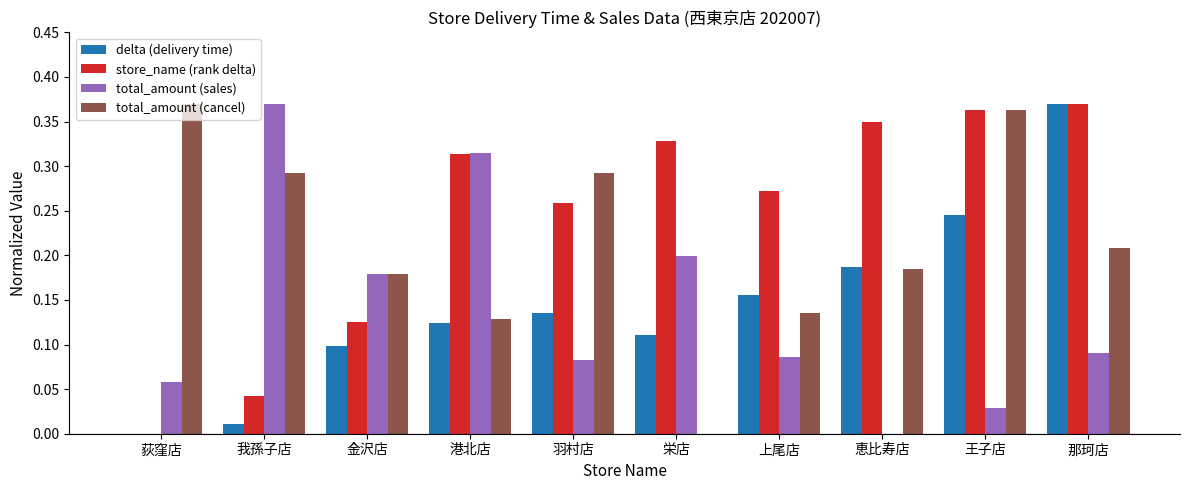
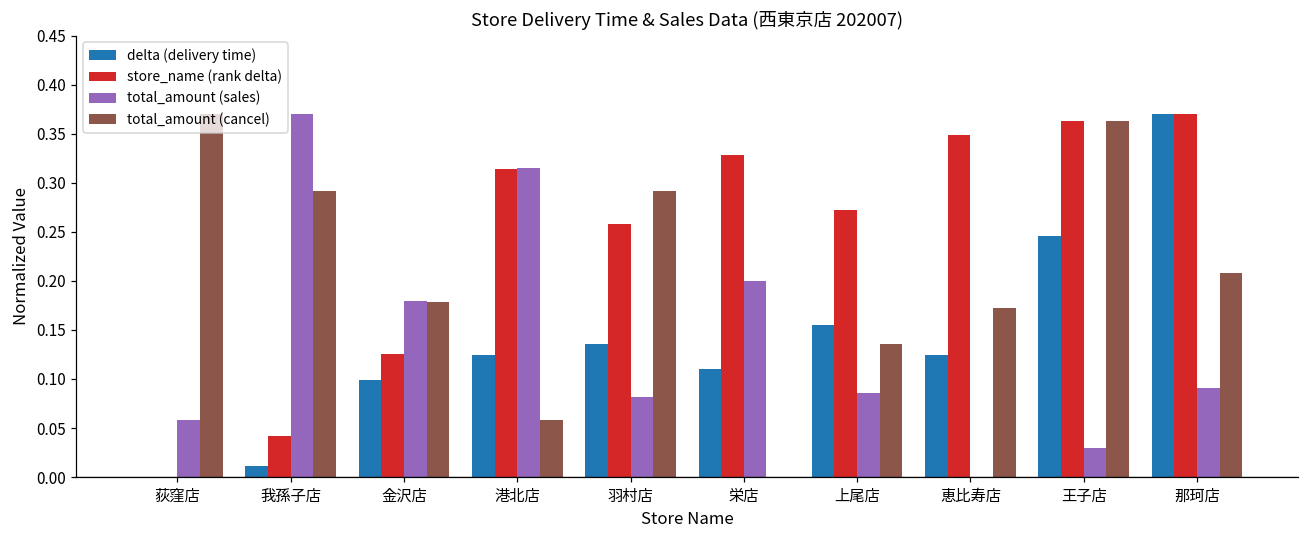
total_amount (cancel), 港北店: 0.13 -> 0.06
delta (delivery time), 恵比寿店: 0.19 -> 0.12
total_amount (cancel), 恵比寿店: 0.18 -> 0.17
